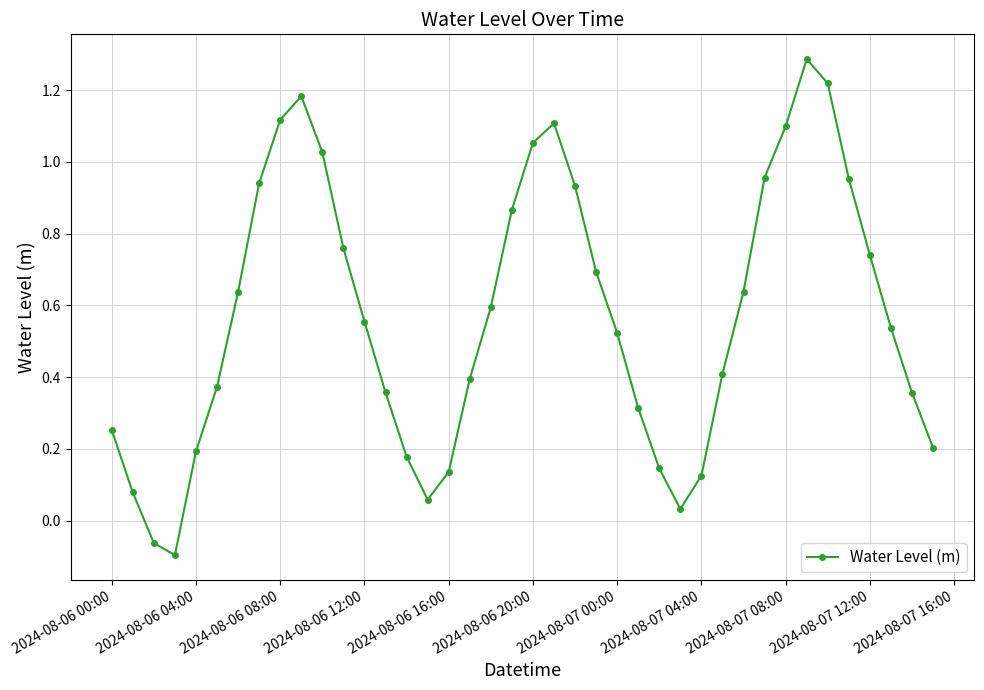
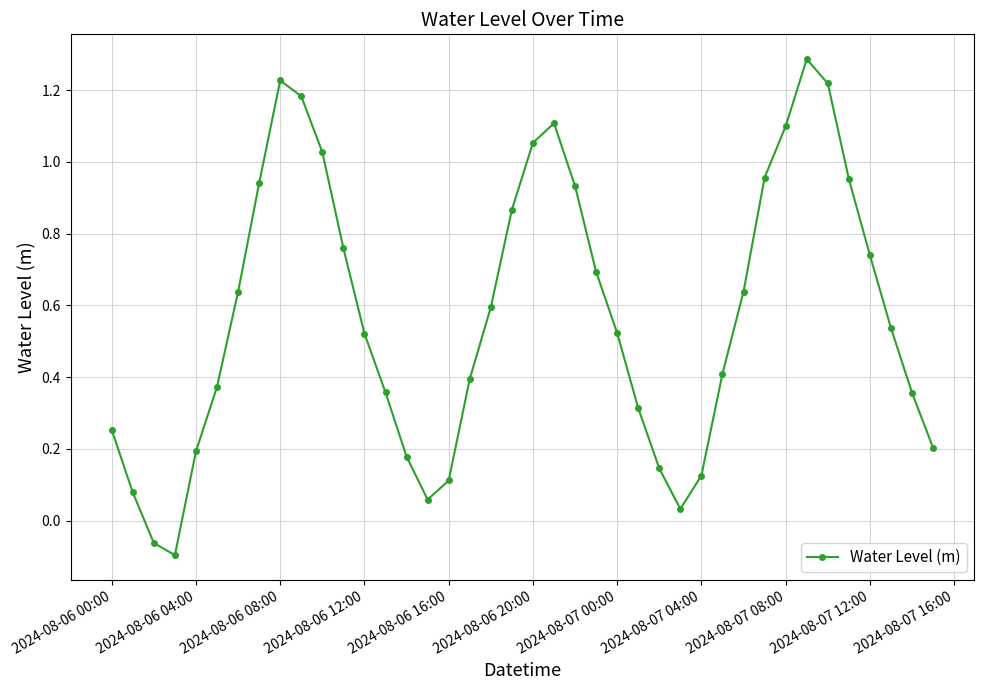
2024-08-06 08:00: 1.12 -> 1.23
2024-08-06 12:00: 0.55 -> 0.52
2024-08-06 16:00: 0.14 -> 0.11
